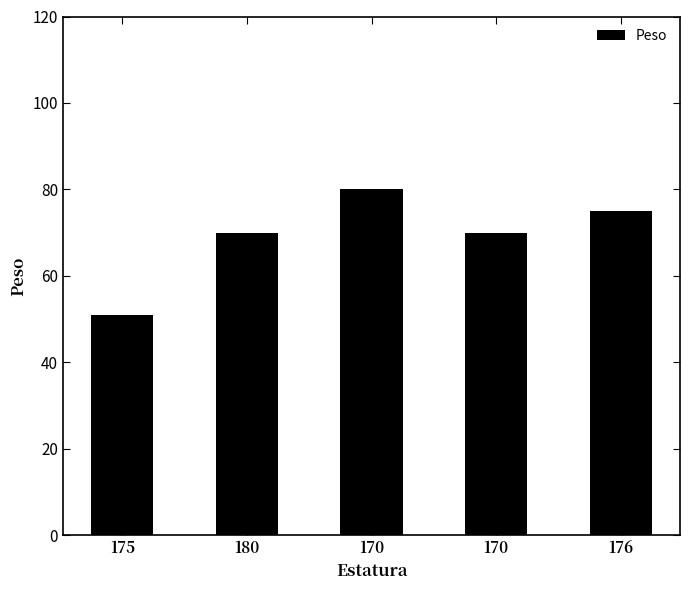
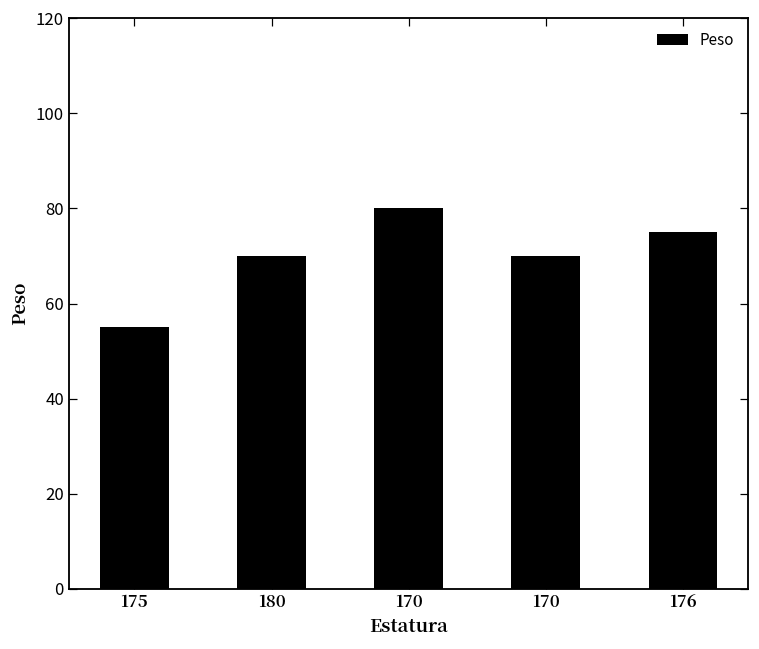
175: 51 -> 55
